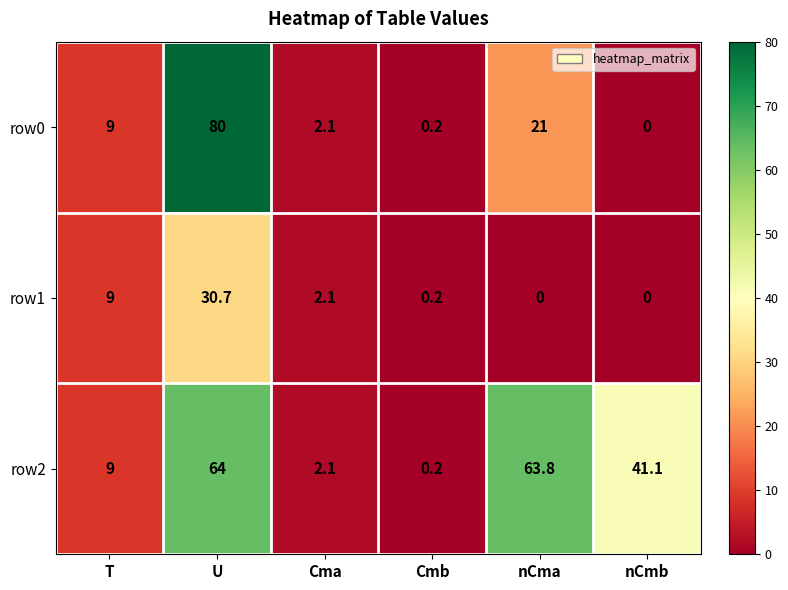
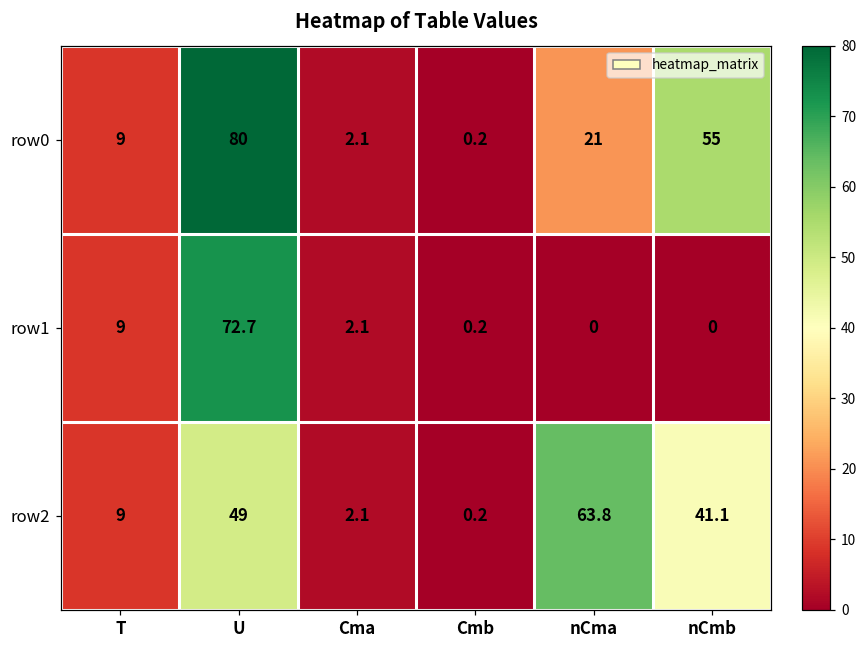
row0, nCmb: 0 -> 55
row1, U: 30.7 -> 72.7
row2, U: 64 -> 49
